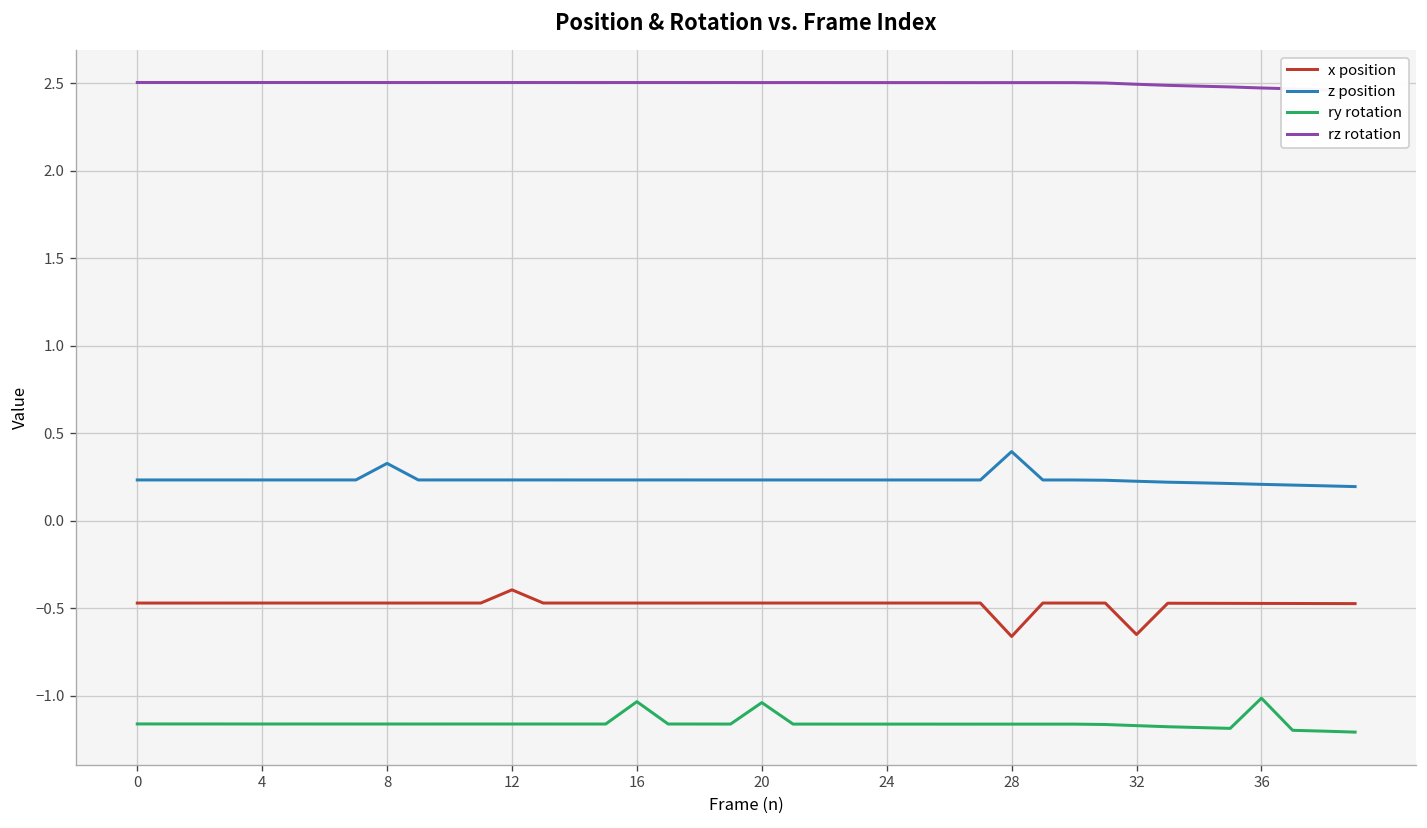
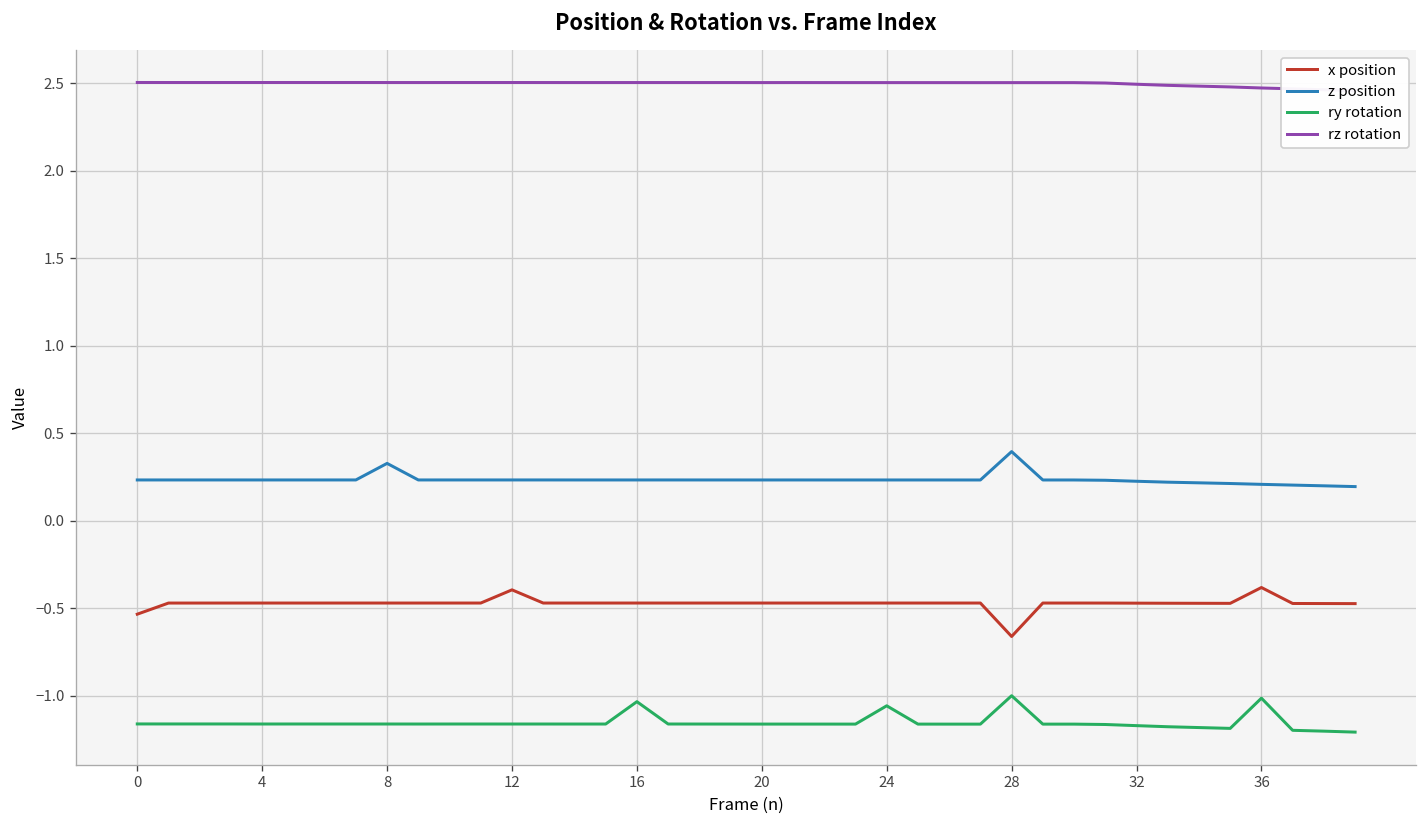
x position, 0: -0.47 -> -0.54
ry rotation, 20: -1.04 -> -1.16
ry rotation, 24: -1.16 -> -1.06
ry rotation, 28: -1.16 -> -1.00
x position, 32: -0.65 -> -0.47
x position, 36: -0.47 -> -0.38
